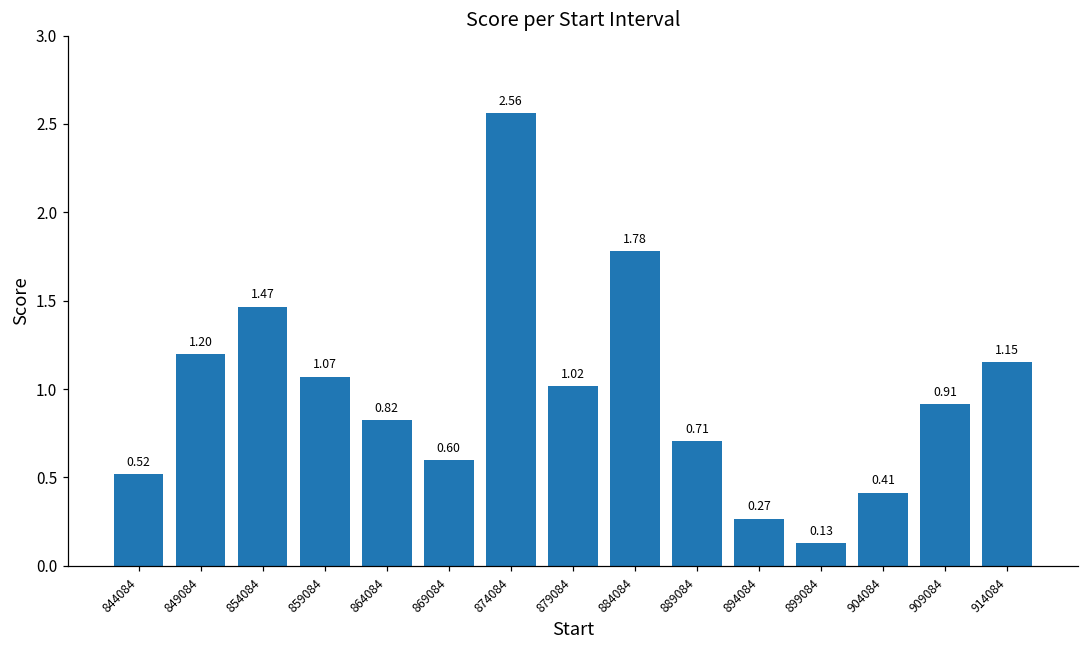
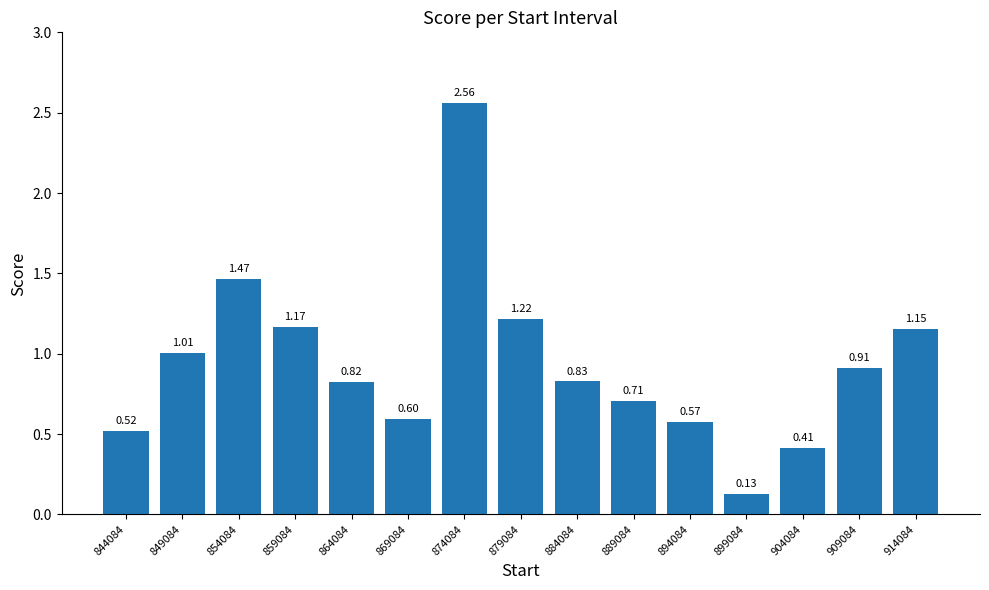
849084: 1.20 -> 1.01
859084: 1.07 -> 1.17
879084: 1.02 -> 1.22
884084: 1.78 -> 0.83
894084: 0.27 -> 0.57
